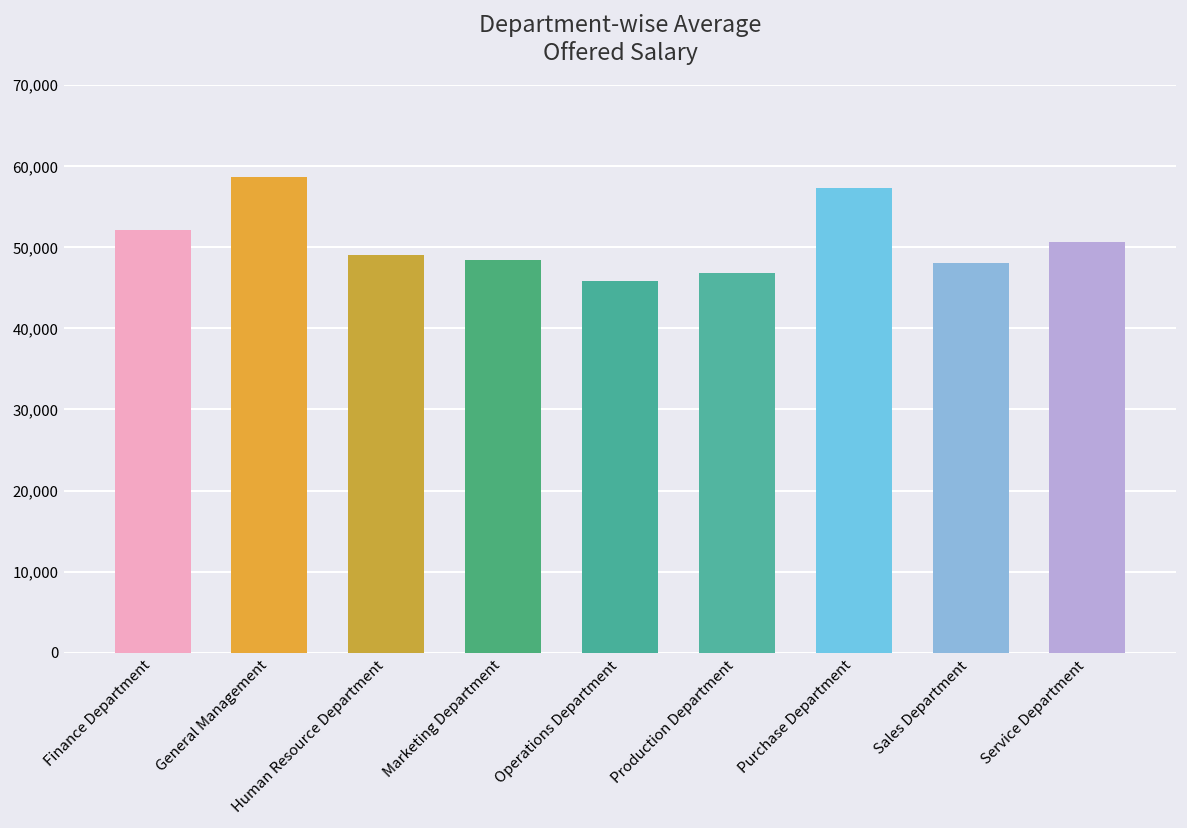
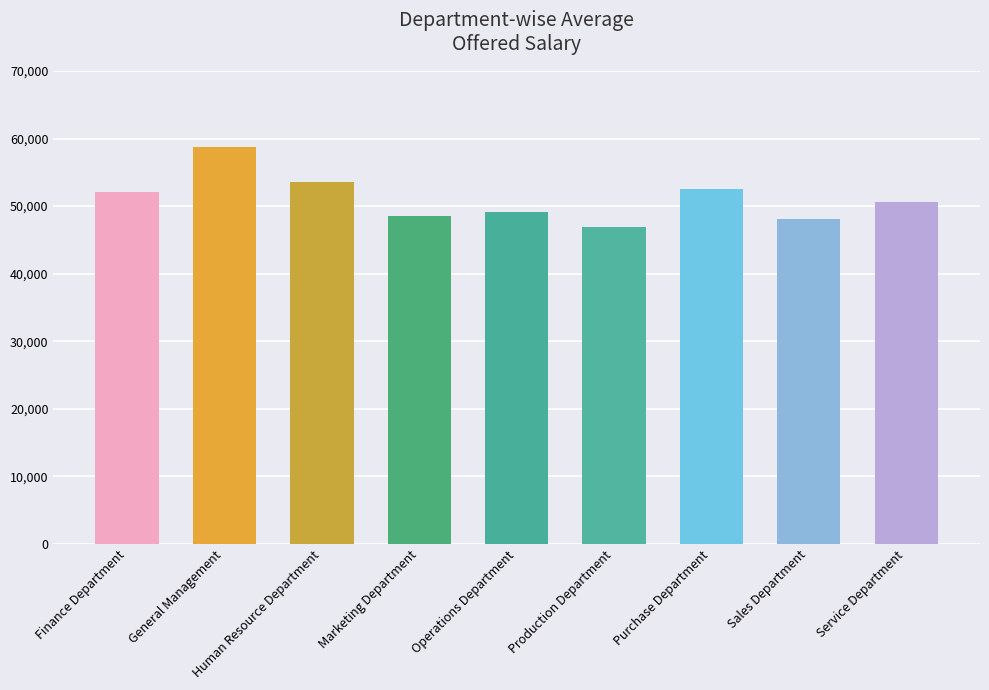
Human Resource Department: 49,000 -> 53,000
Operations Department: 46,000 -> 49,000
Purchase Department: 57,000 -> 53,000
